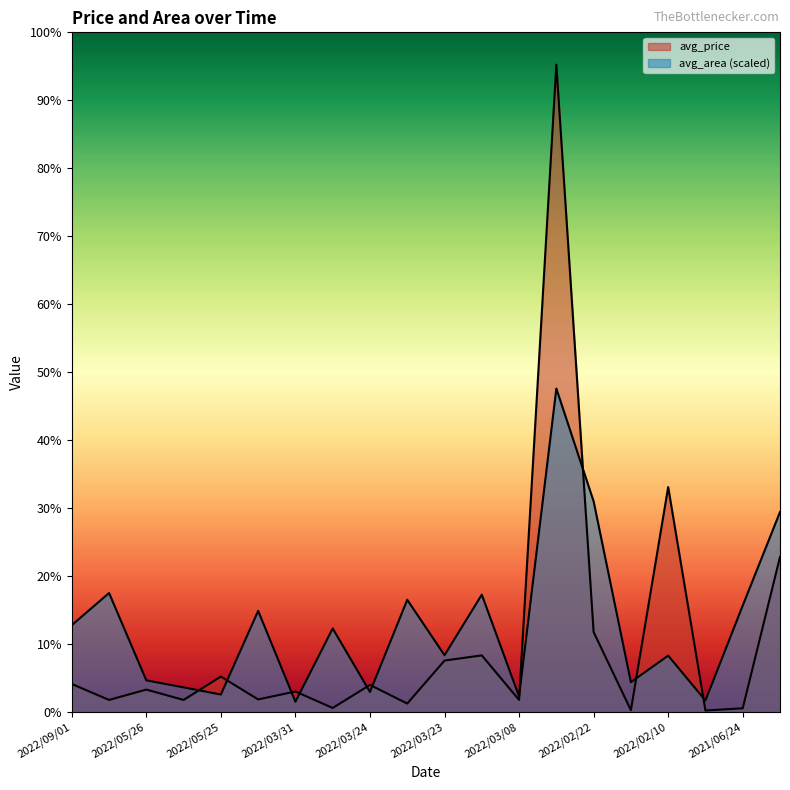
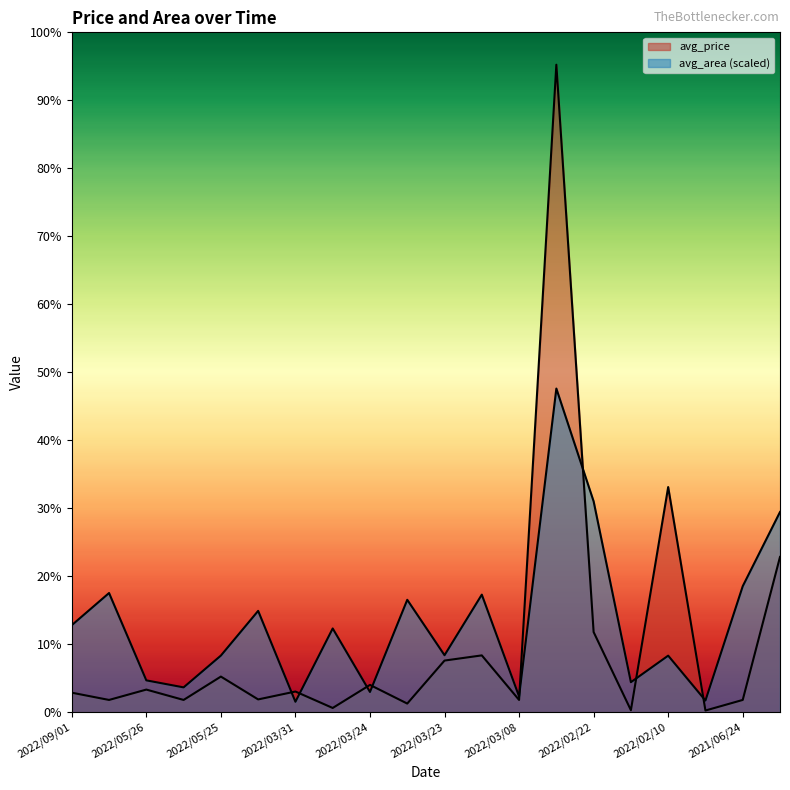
avg_price, 2022/09/01: 4% -> 3%
avg_area (scaled), 2022/05/25: 3% -> 8%
avg_price, 2021/06/24: 1% -> 2%
avg_area (scaled), 2021/06/24: 16% -> 19%
